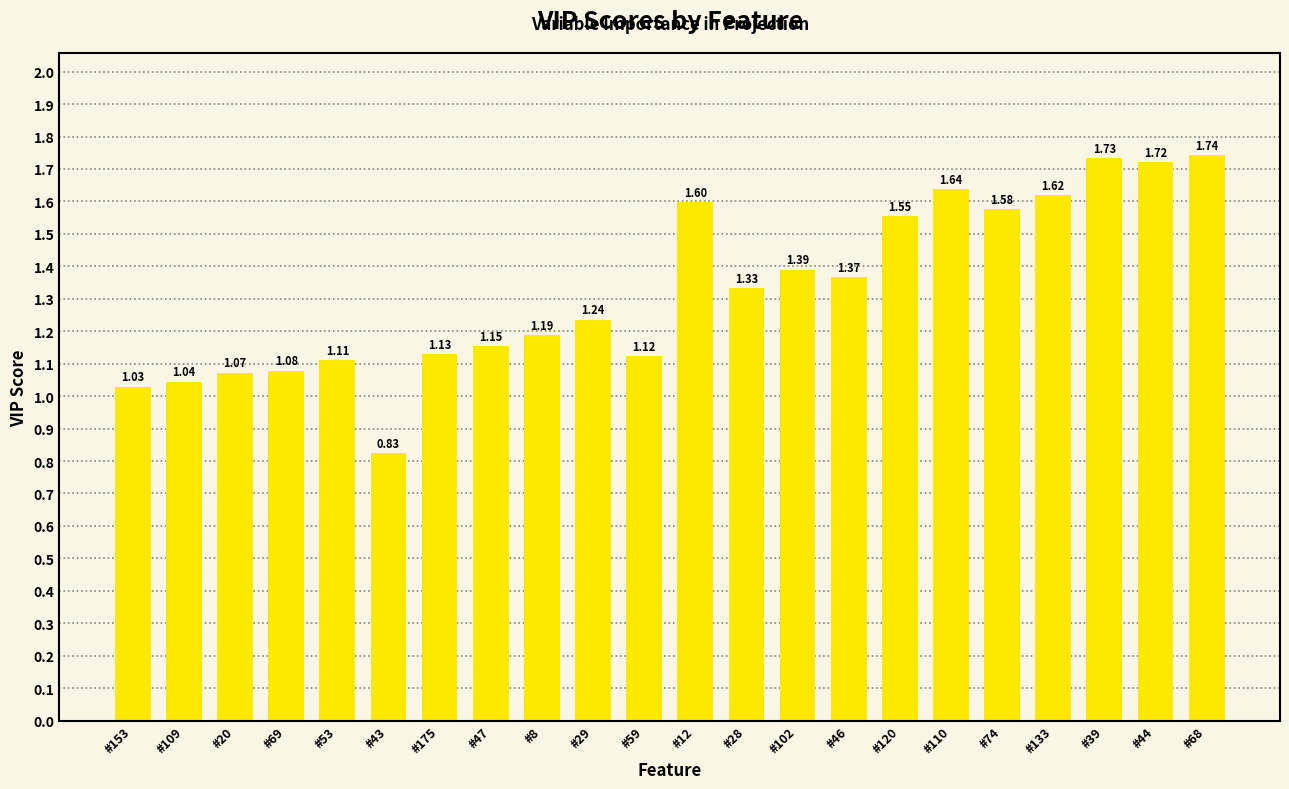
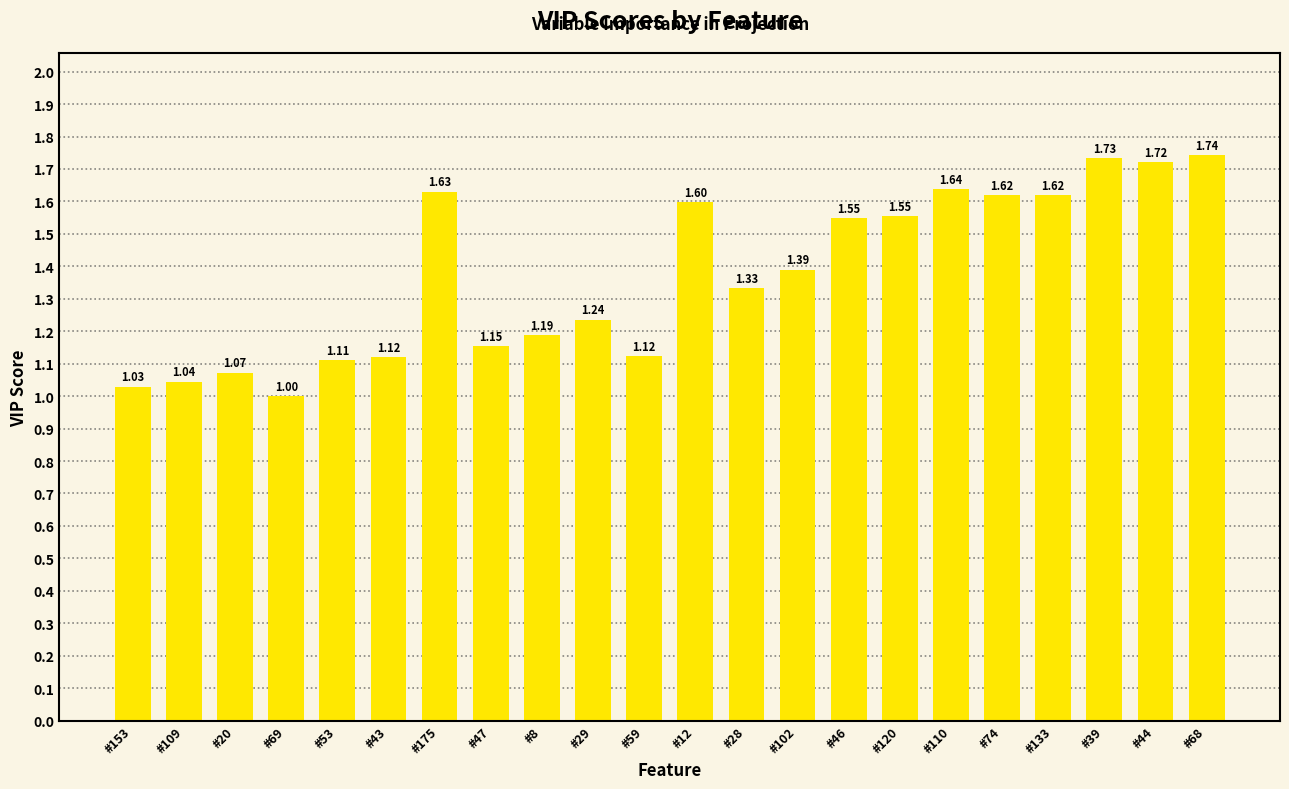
#69: 1.08 -> 1.00
#43: 0.83 -> 1.12
#175: 1.13 -> 1.63
#46: 1.37 -> 1.55
#74: 1.58 -> 1.62
